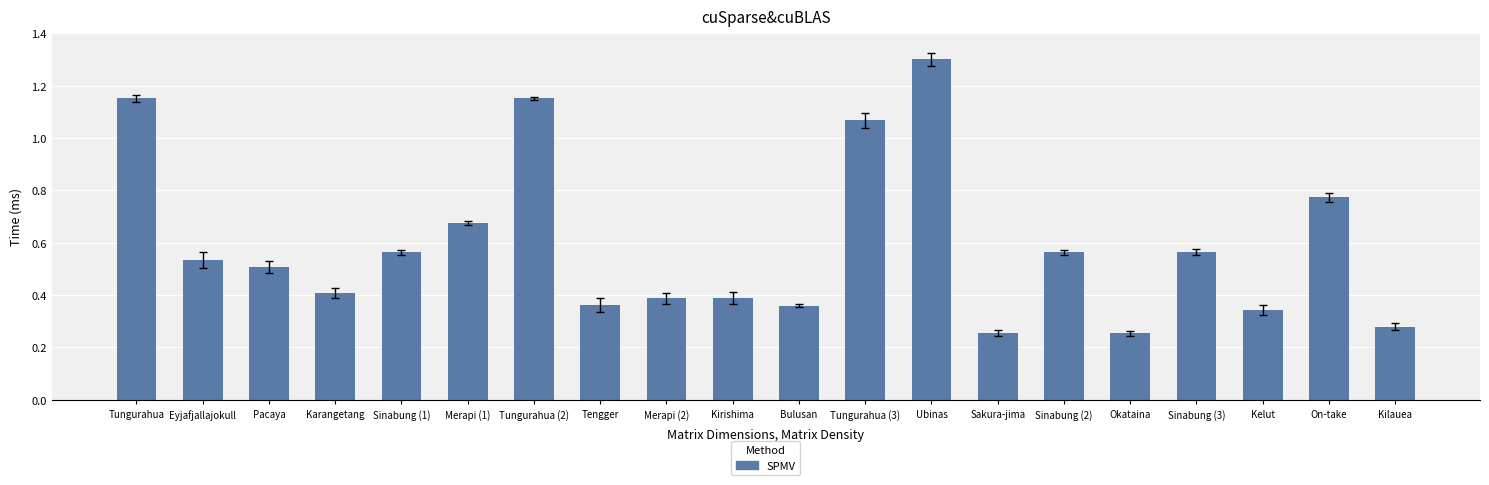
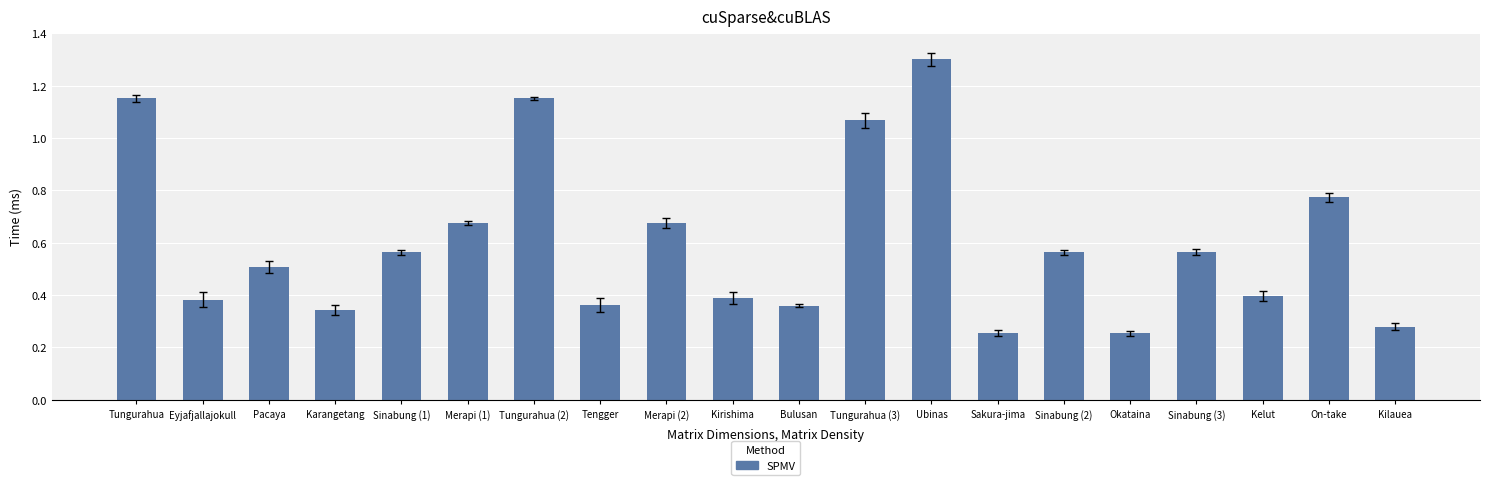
SPMV, Eyjafjallajokull: 0.53 -> 0.38
SPMV, Karangetang: 0.41 -> 0.34
SPMV, Merapi (2): 0.39 -> 0.68
SPMV, Kelut: 0.34 -> 0.40
